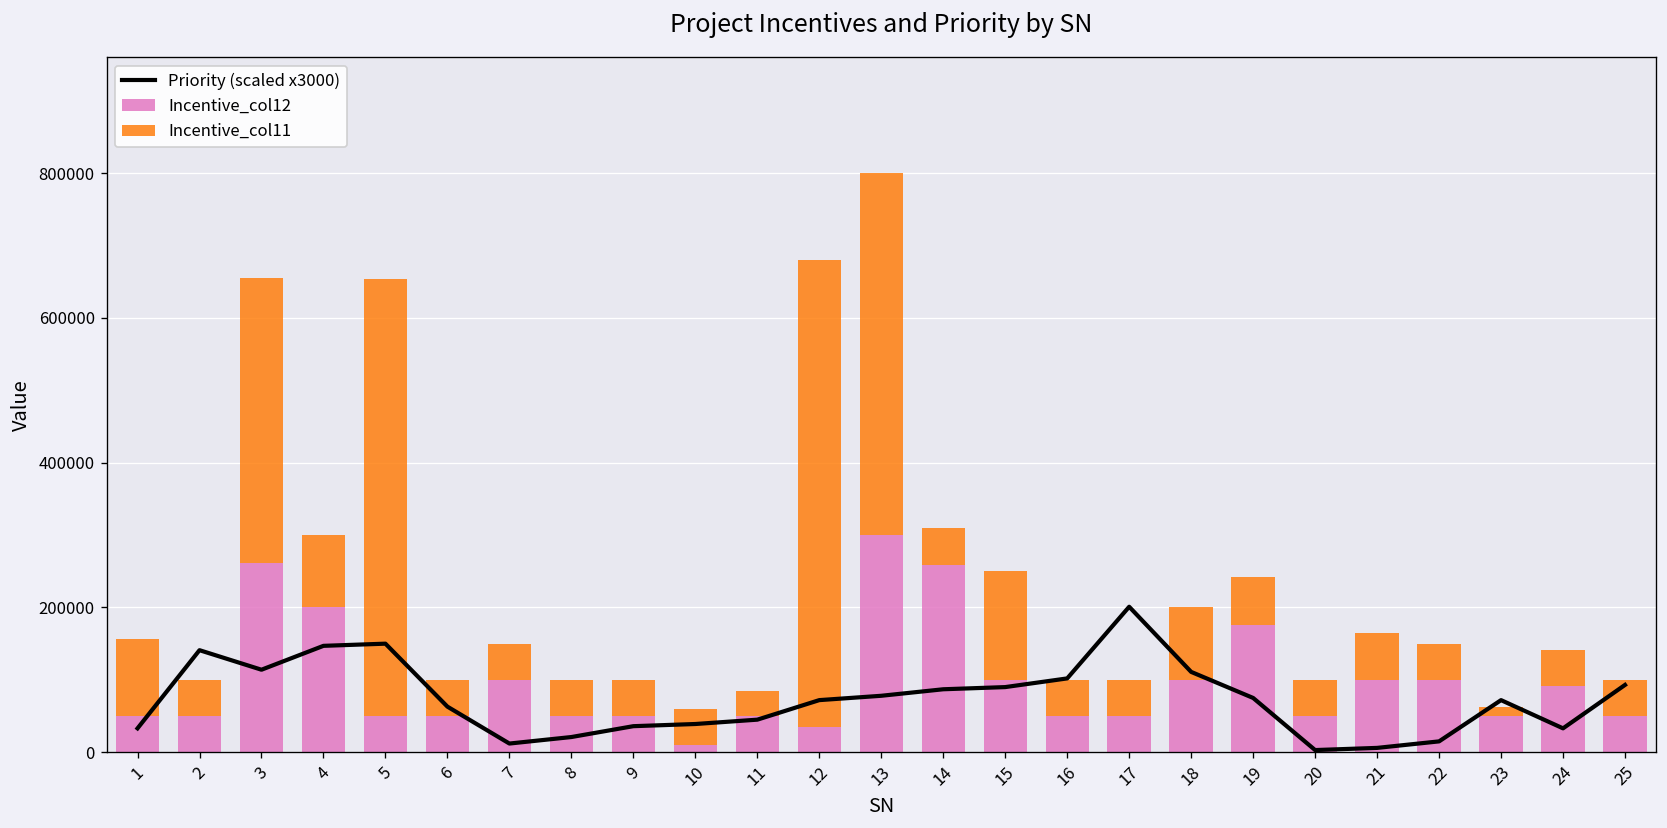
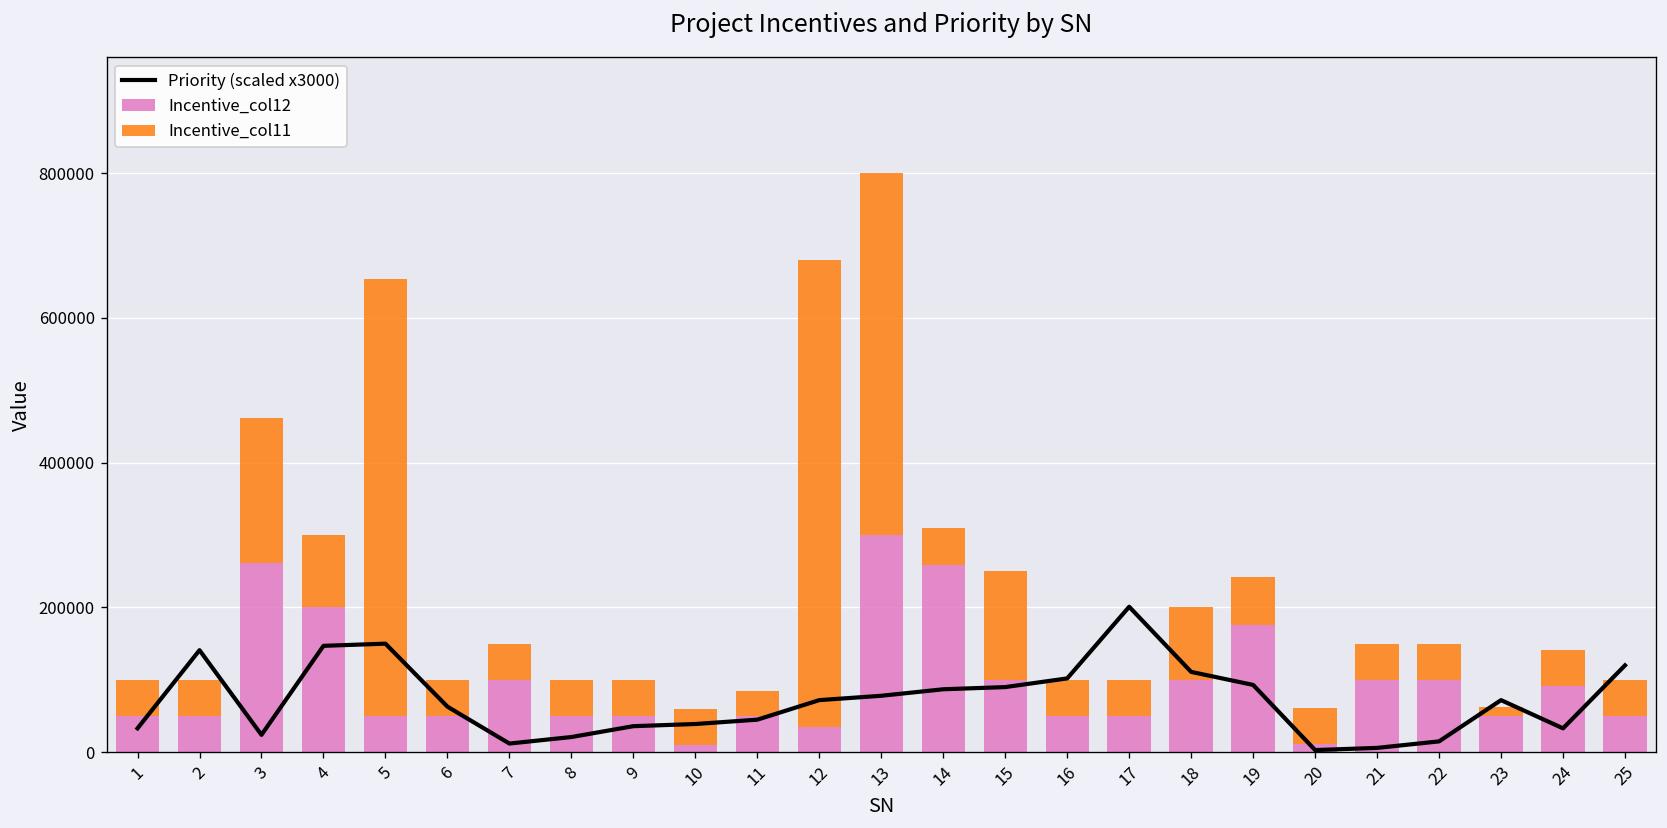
Incentive_col11, 1: 110000 -> 50000
Priority (scaled x3000), 3: 110000 -> 20000
Incentive_col11, 3: 390000 -> 200000
Priority (scaled x3000), 19: 80000 -> 90000
Incentive_col12, 20: 50000 -> 10000
Incentive_col11, 21: 70000 -> 50000
Priority (scaled x3000), 25: 90000 -> 120000
